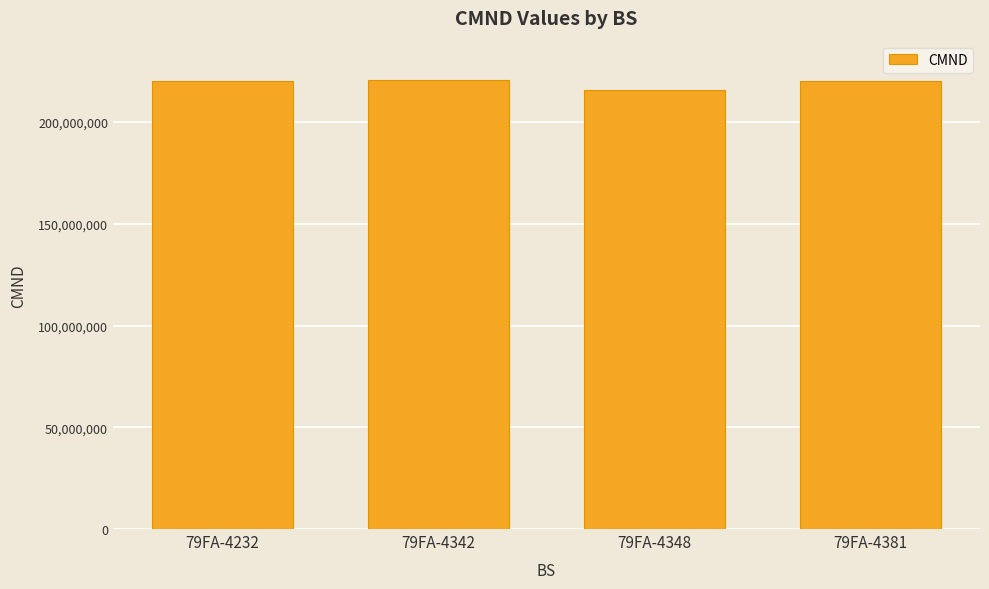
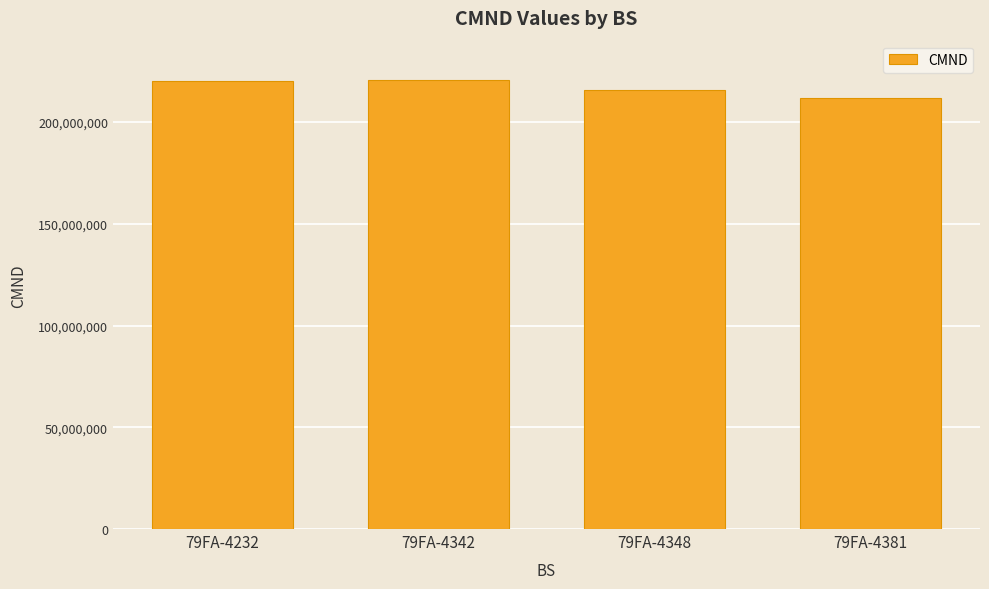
79FA-4381: 220,000,000 -> 212,000,000
